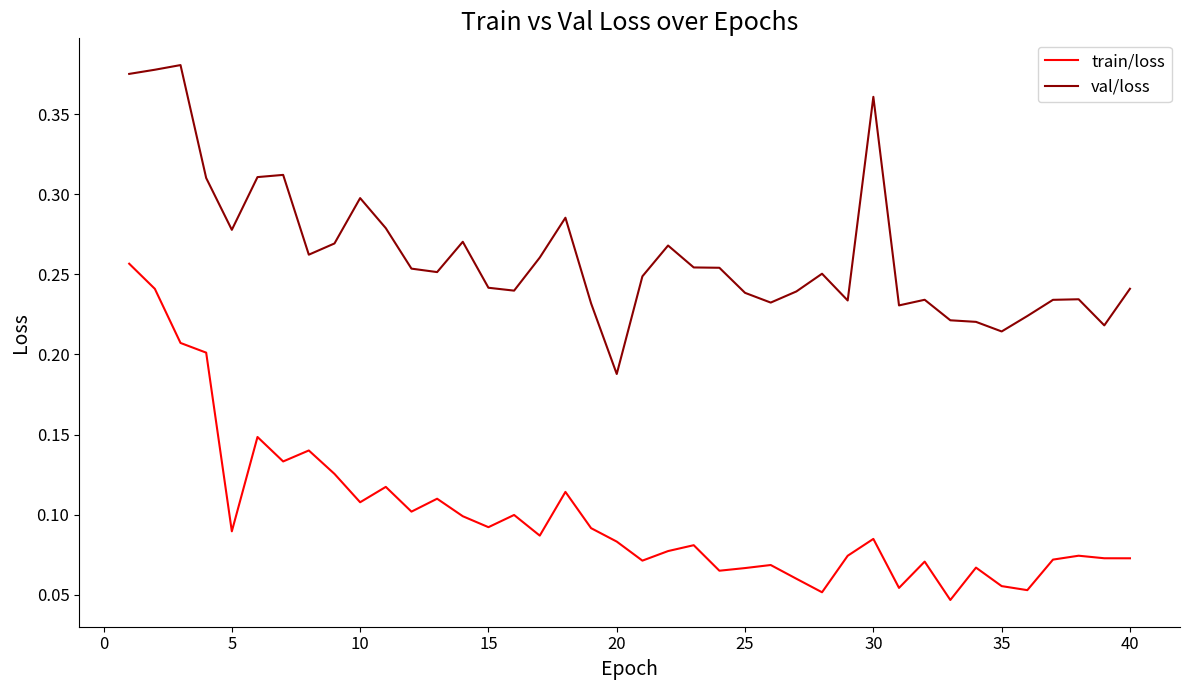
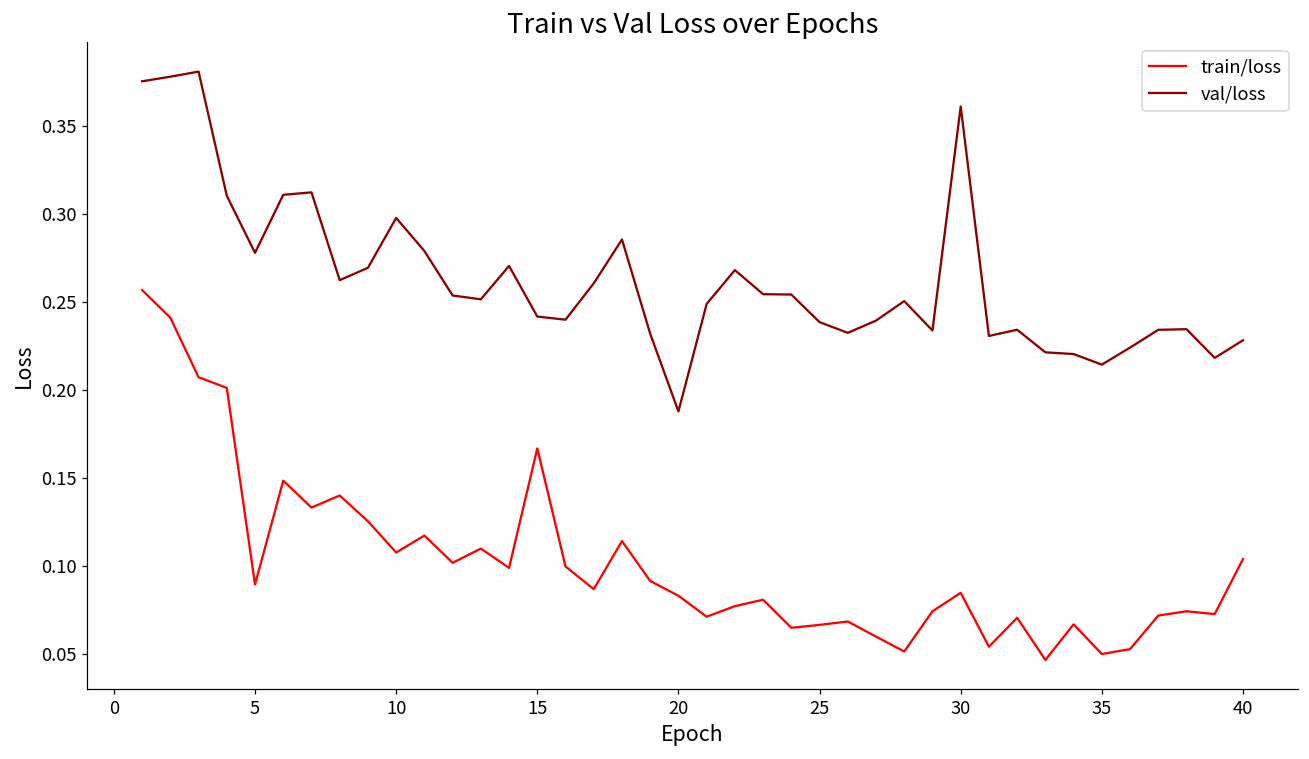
train/loss, 15: 0.092 -> 0.167
train/loss, 35: 0.055 -> 0.050
train/loss, 40: 0.073 -> 0.104
val/loss, 40: 0.241 -> 0.228
